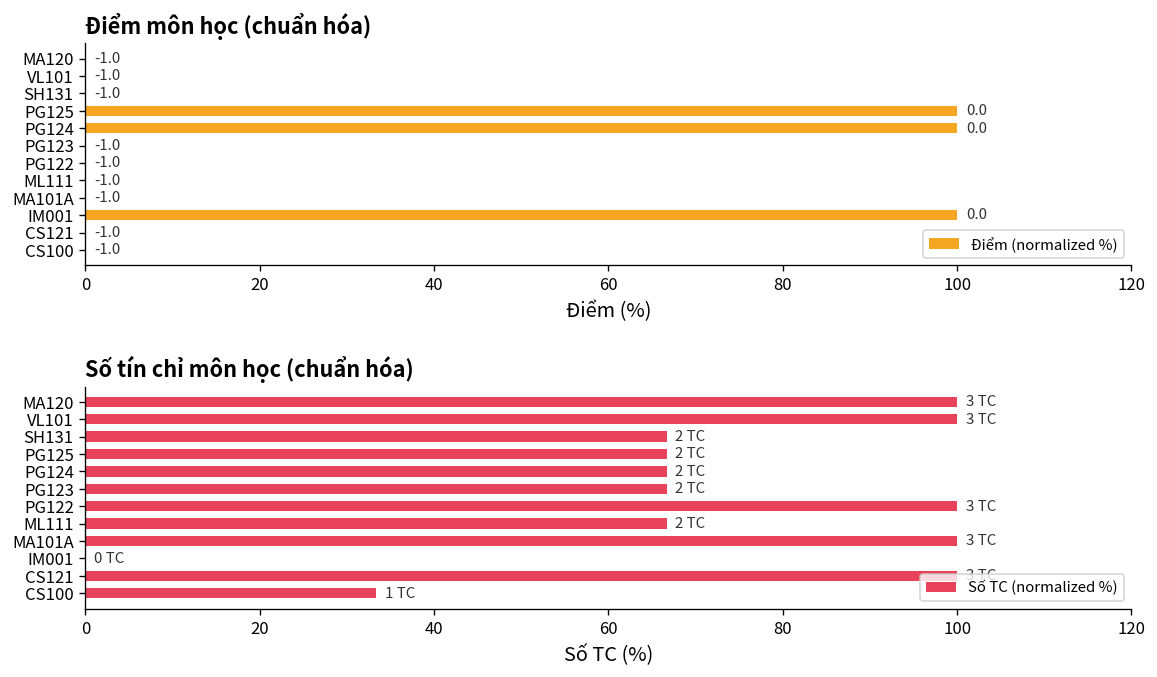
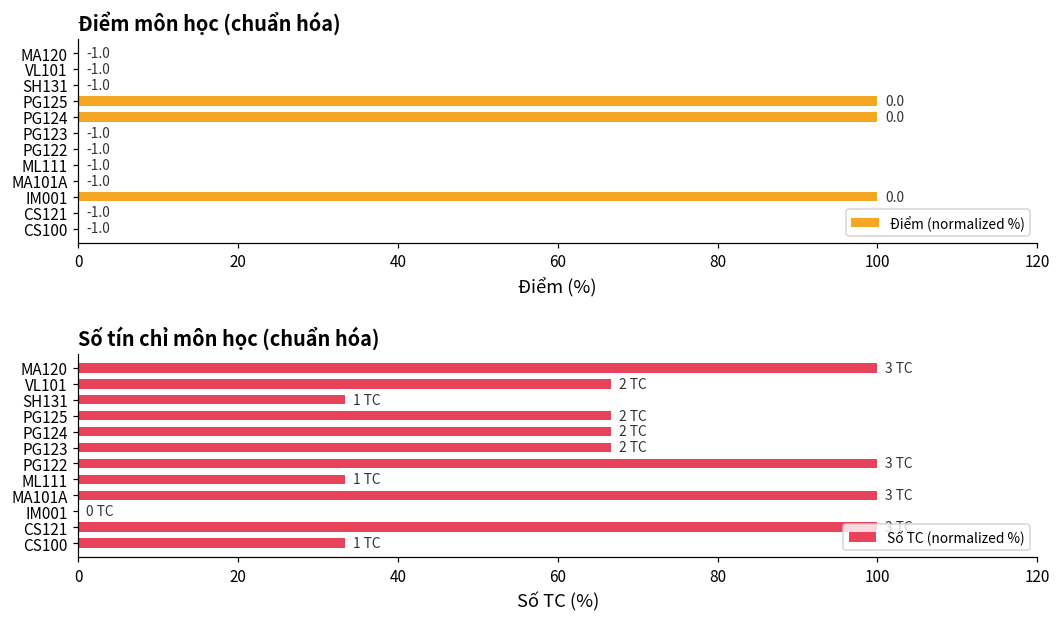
Số tín chỉ môn học (chuẩn hóa), VL101: 3 -> 2
Số tín chỉ môn học (chuẩn hóa), SH131: 2 -> 1
Số tín chỉ môn học (chuẩn hóa), ML111: 2 -> 1
